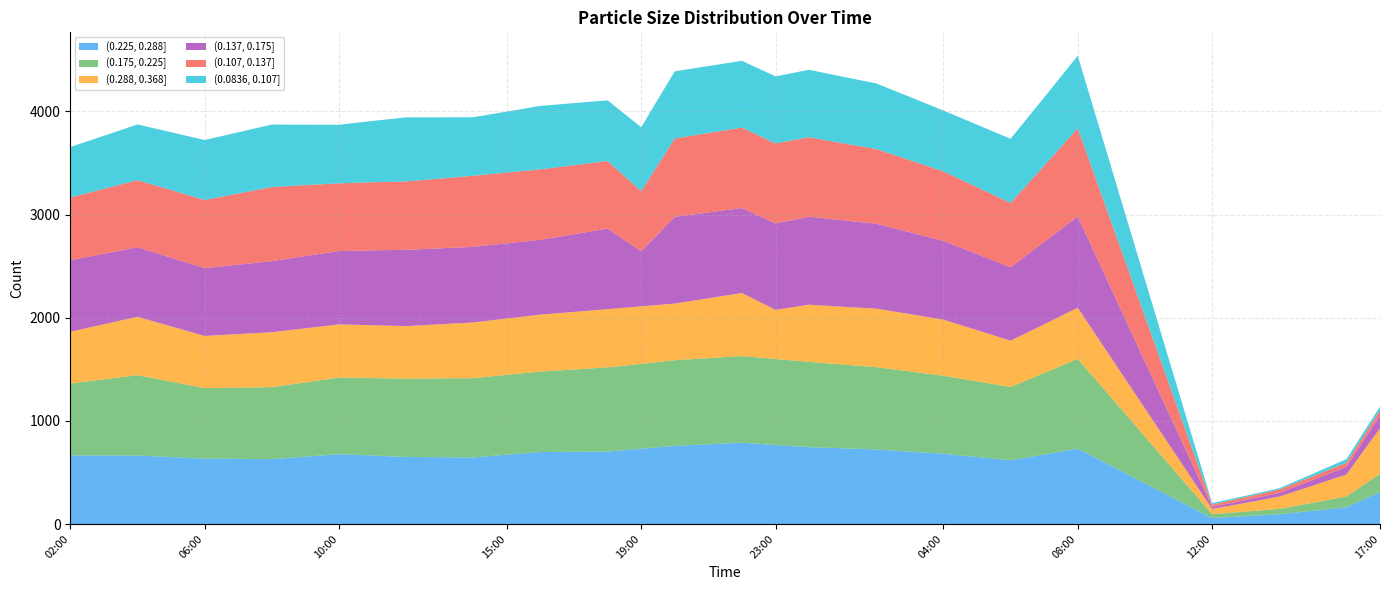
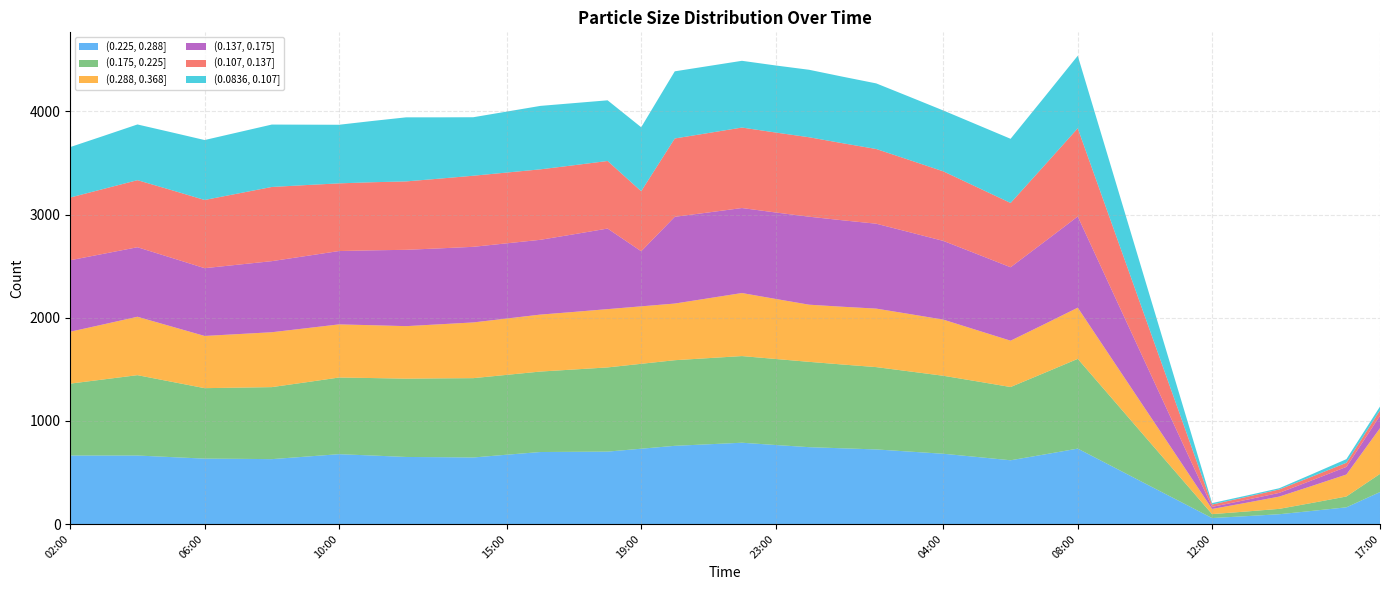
(0.288, 0.368], 23:00: 480 -> 580
